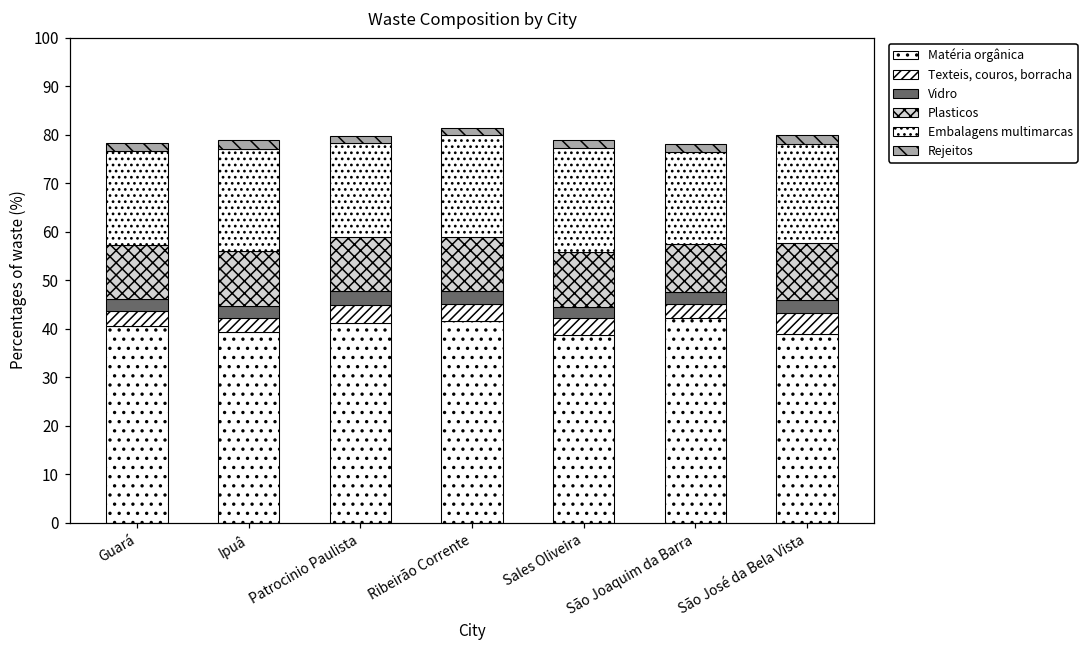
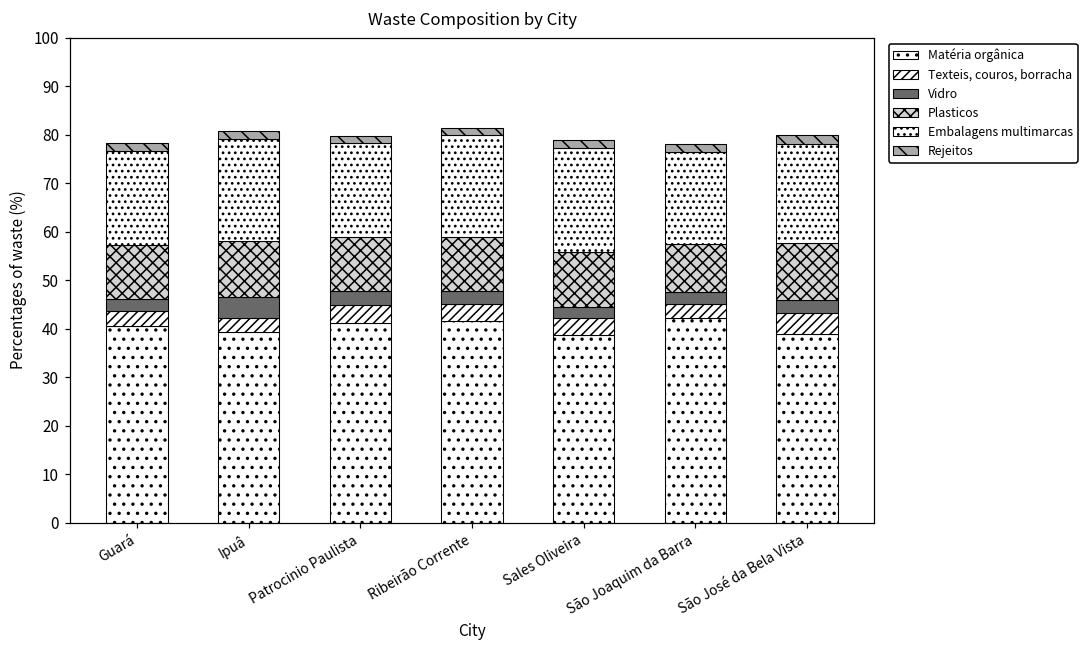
Vidro, Ipuâ: 2 -> 4
